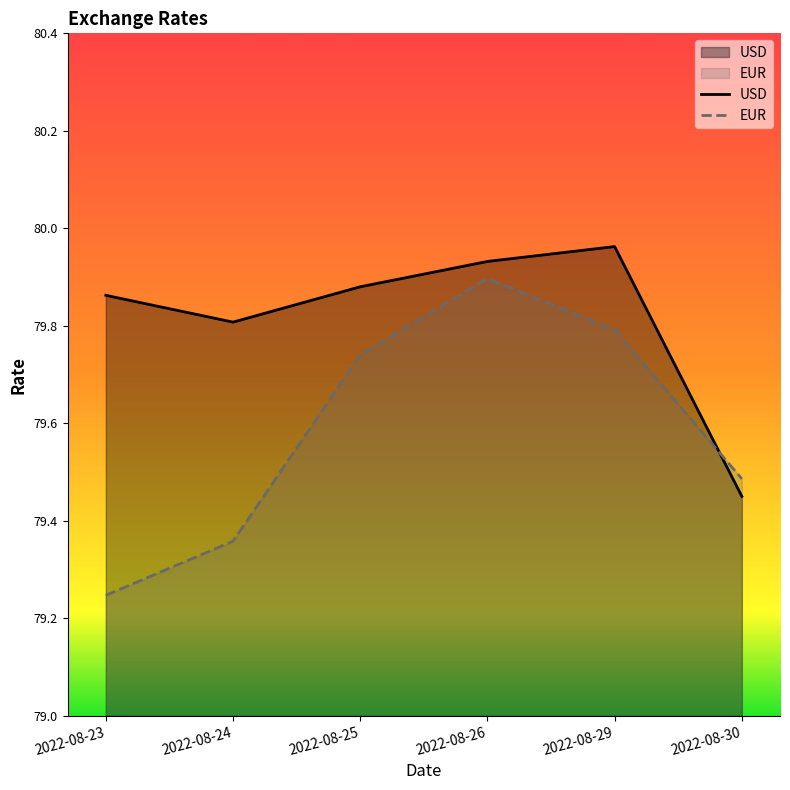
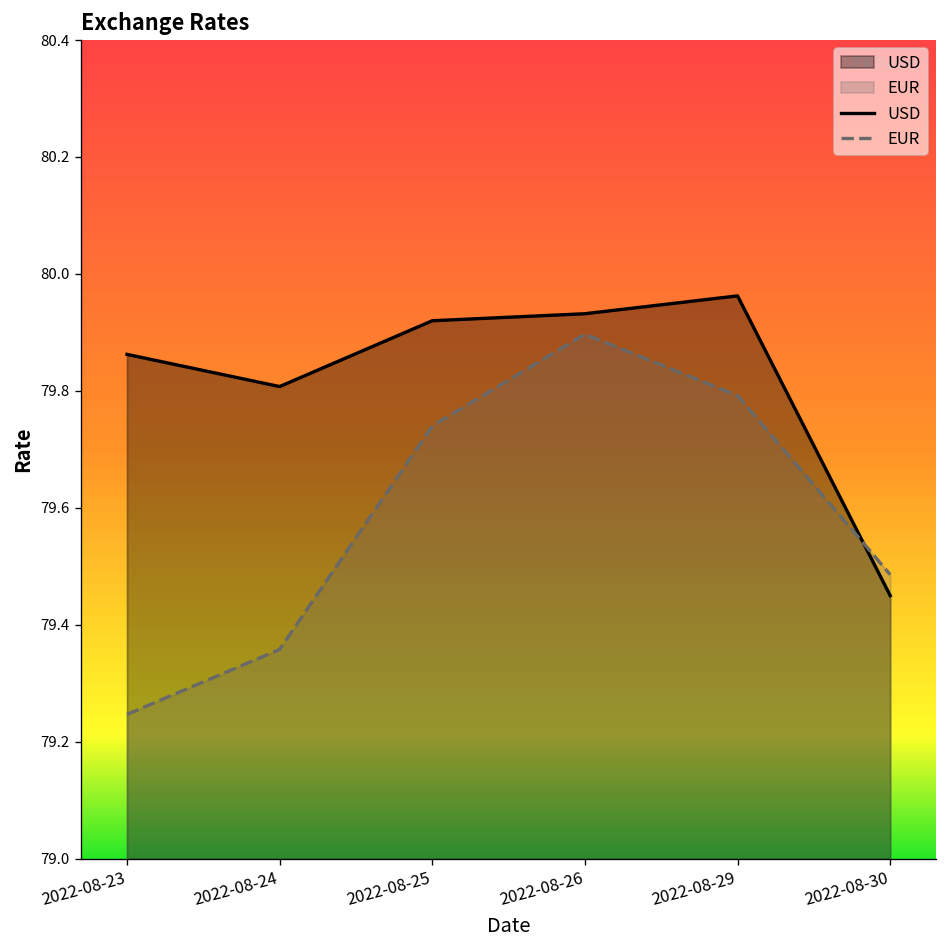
USD, 2022-08-25: 79.88 -> 79.92
